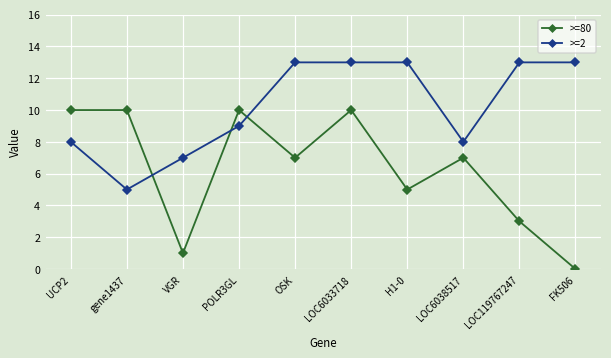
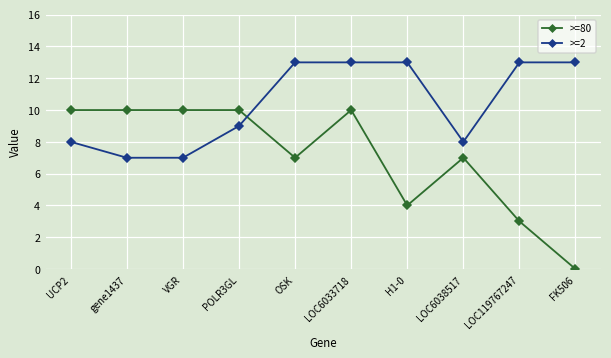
>=2, gene1437: 5 -> 7
>=80, VGR: 1 -> 10
>=80, H1-0: 5 -> 4
